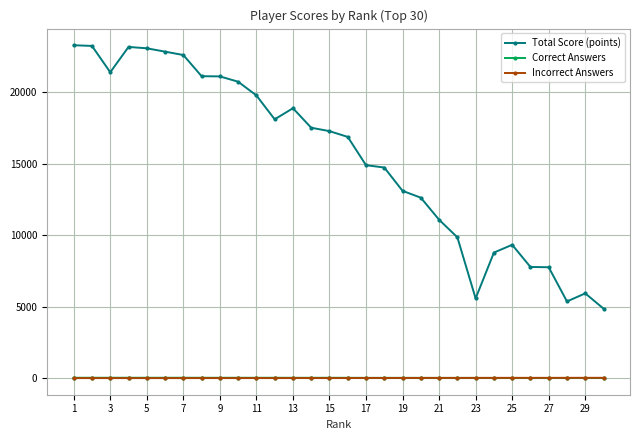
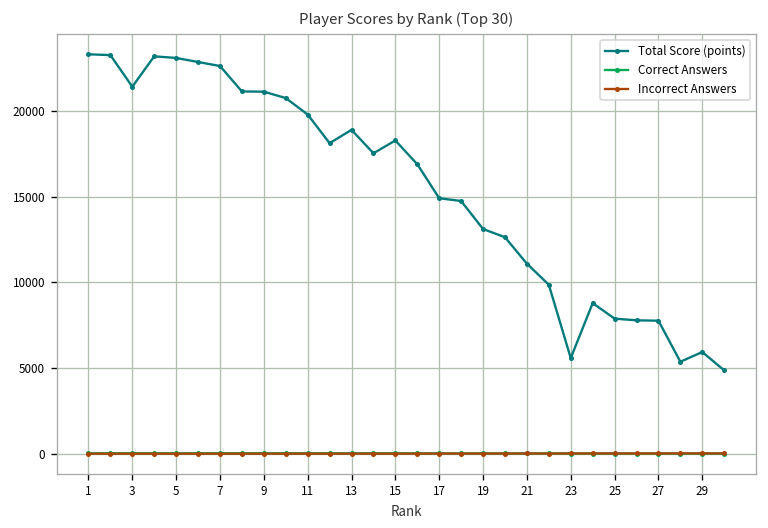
Total Score (points), 15: 17300 -> 18300
Total Score (points), 25: 9300 -> 7900
